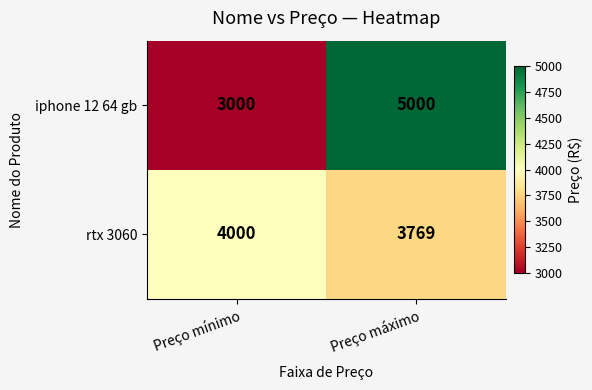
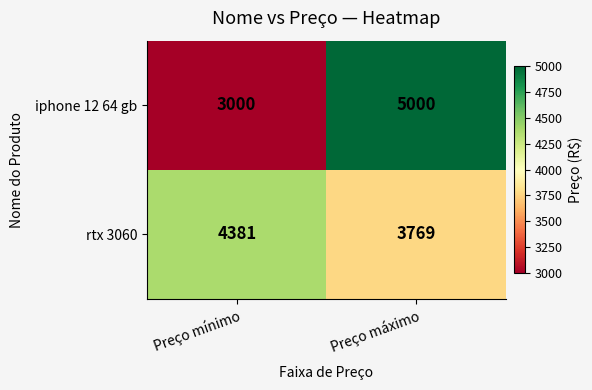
rtx 3060, Preço mínimo: 4000 -> 4381
